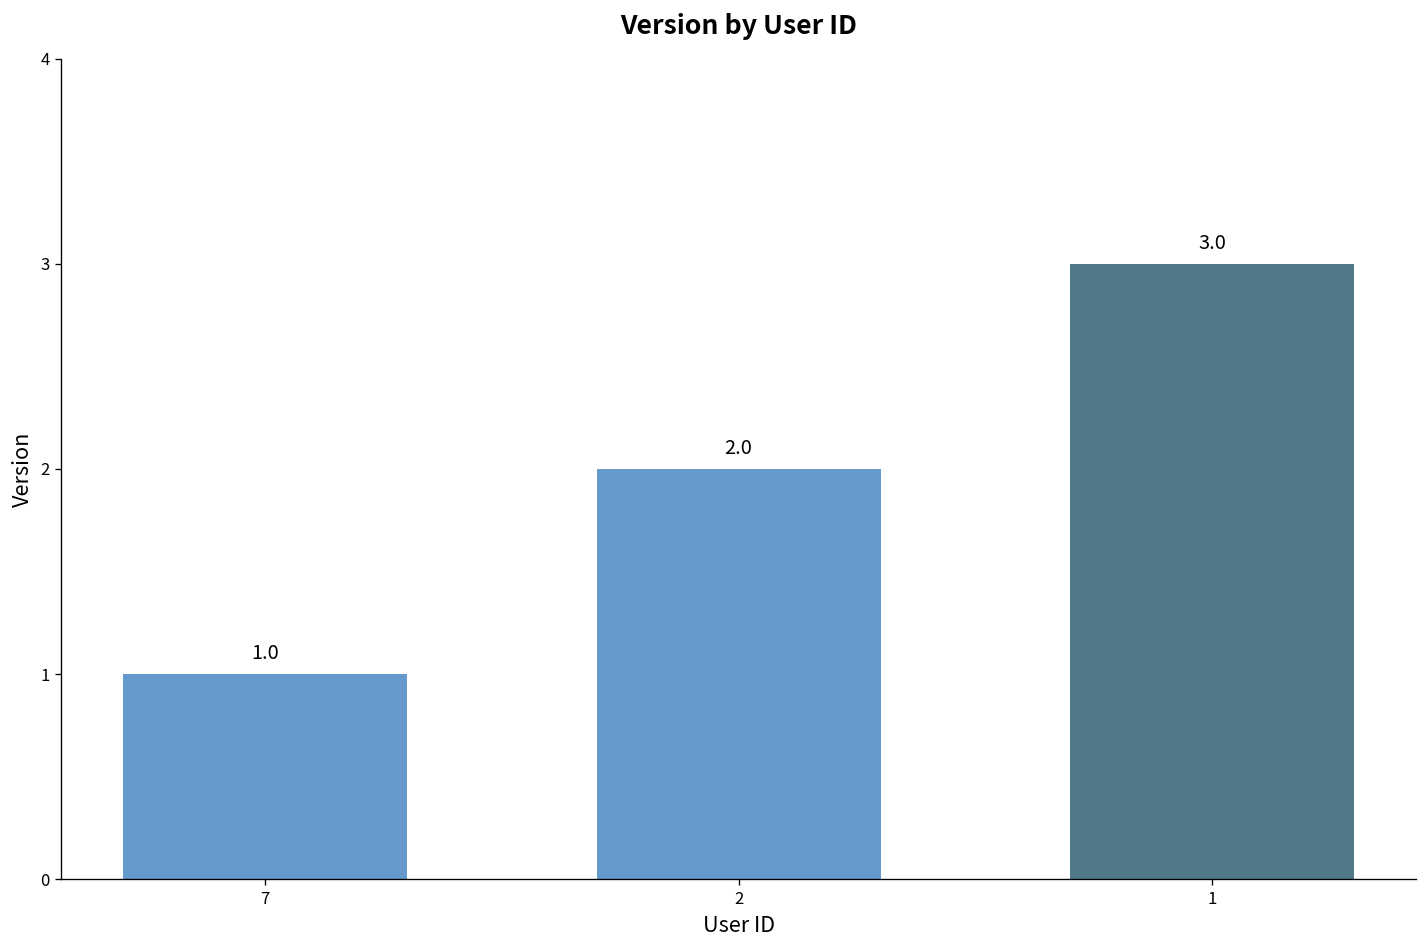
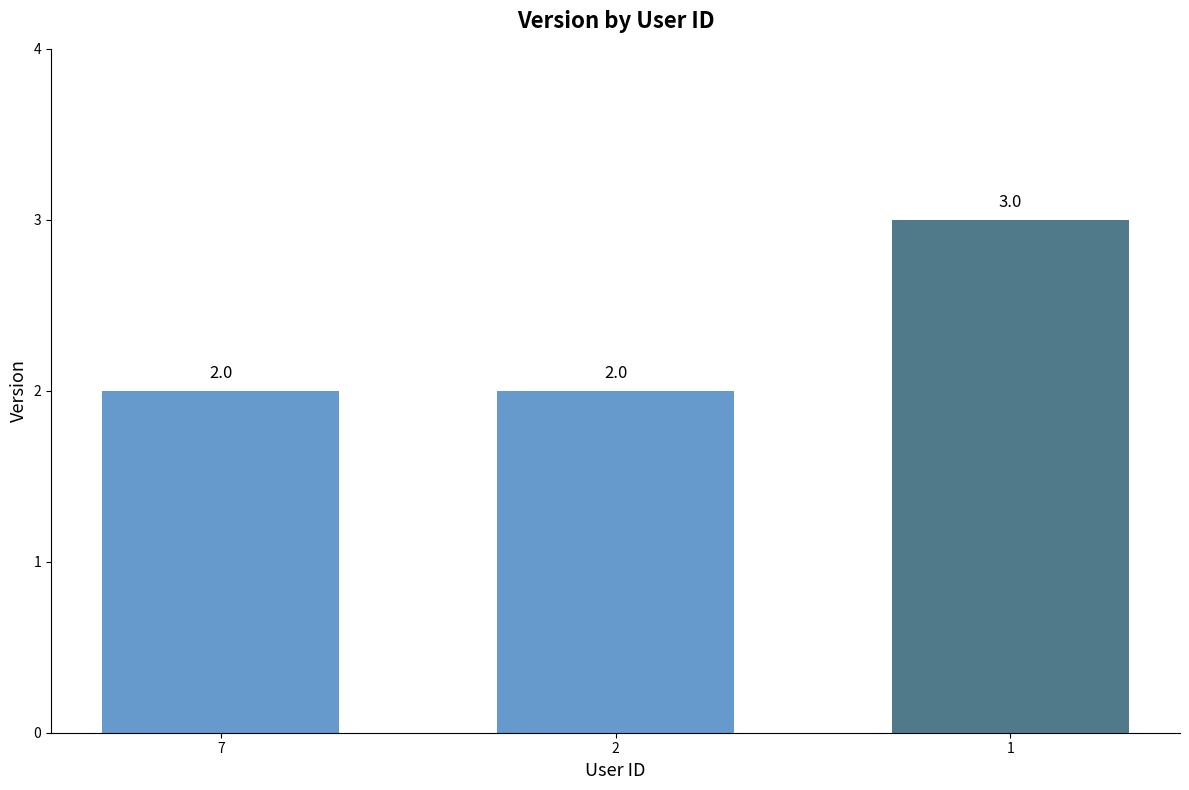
7: 1.0 -> 2.0
